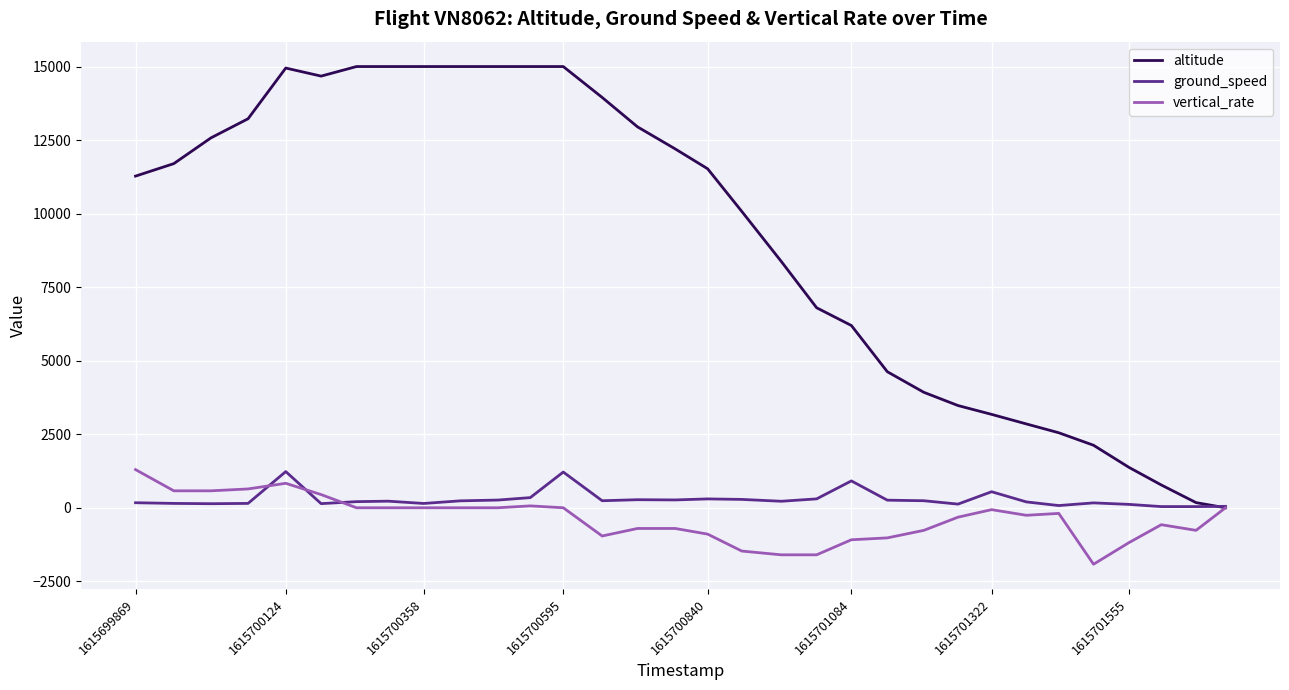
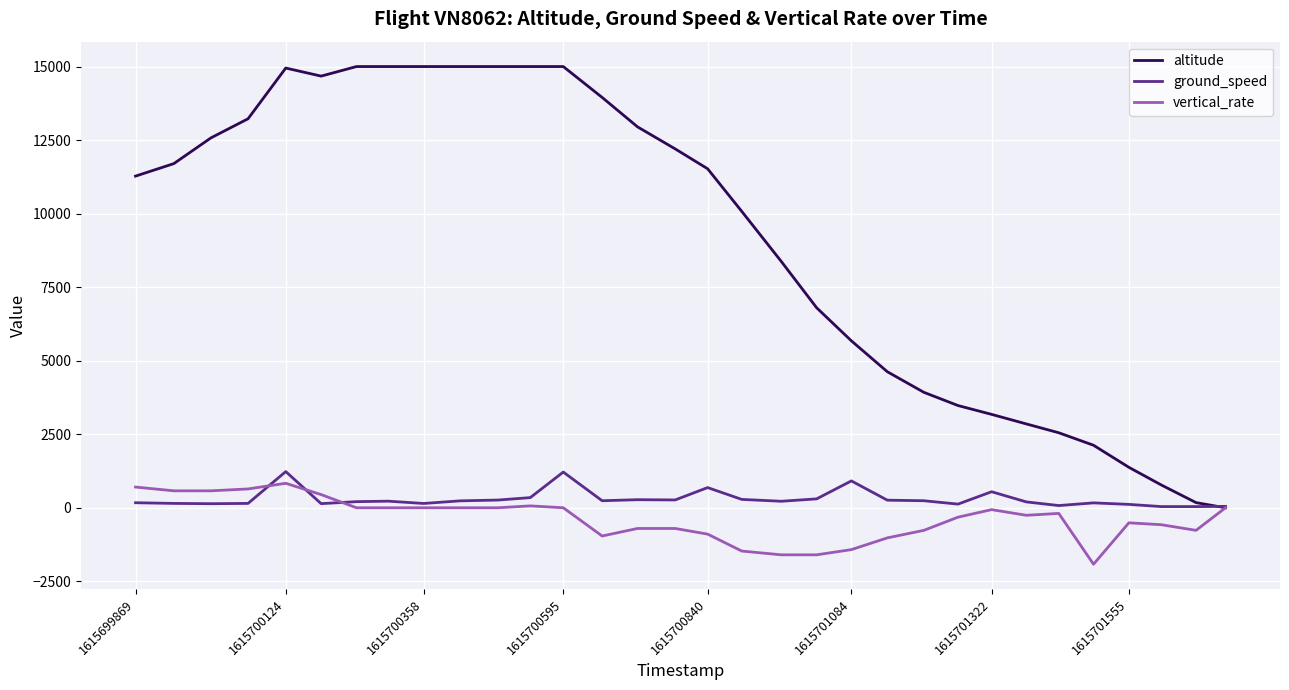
vertical_rate, 1615699869: 1300 -> 700
ground_speed, 1615700840: 300 -> 700
altitude, 1615701084: 6200 -> 5700
vertical_rate, 1615701084: -1100 -> -1400
vertical_rate, 1615701555: -1200 -> -500
